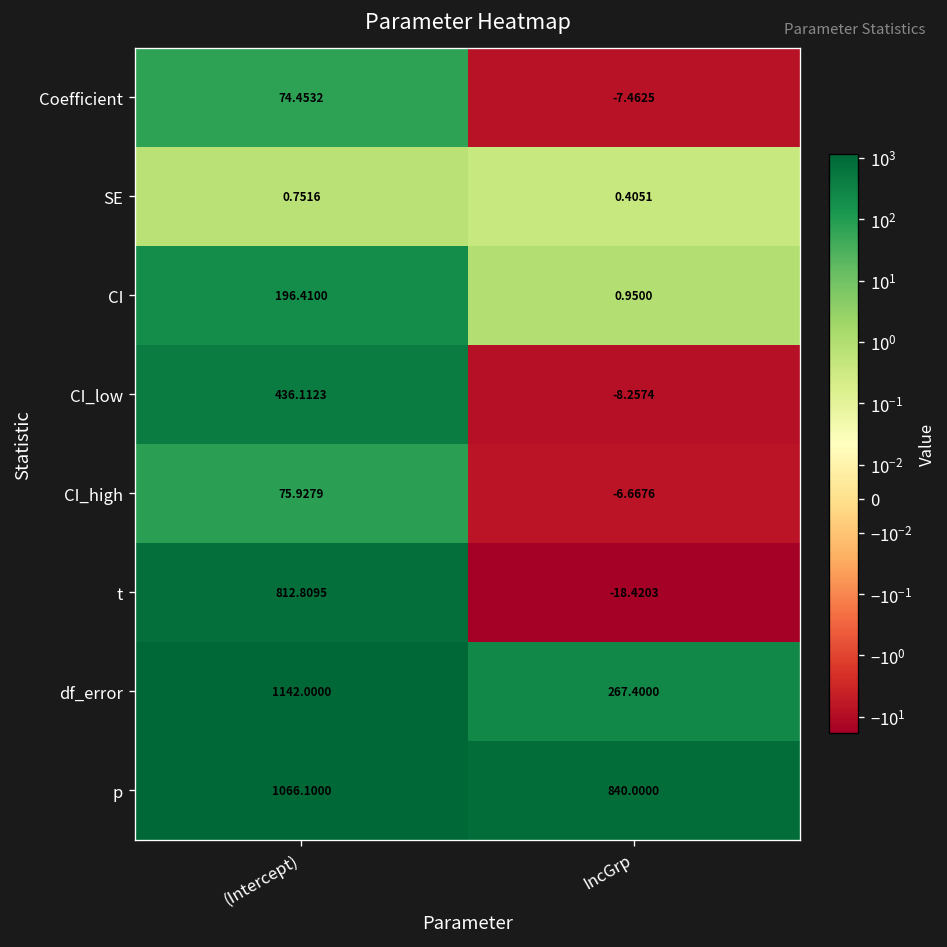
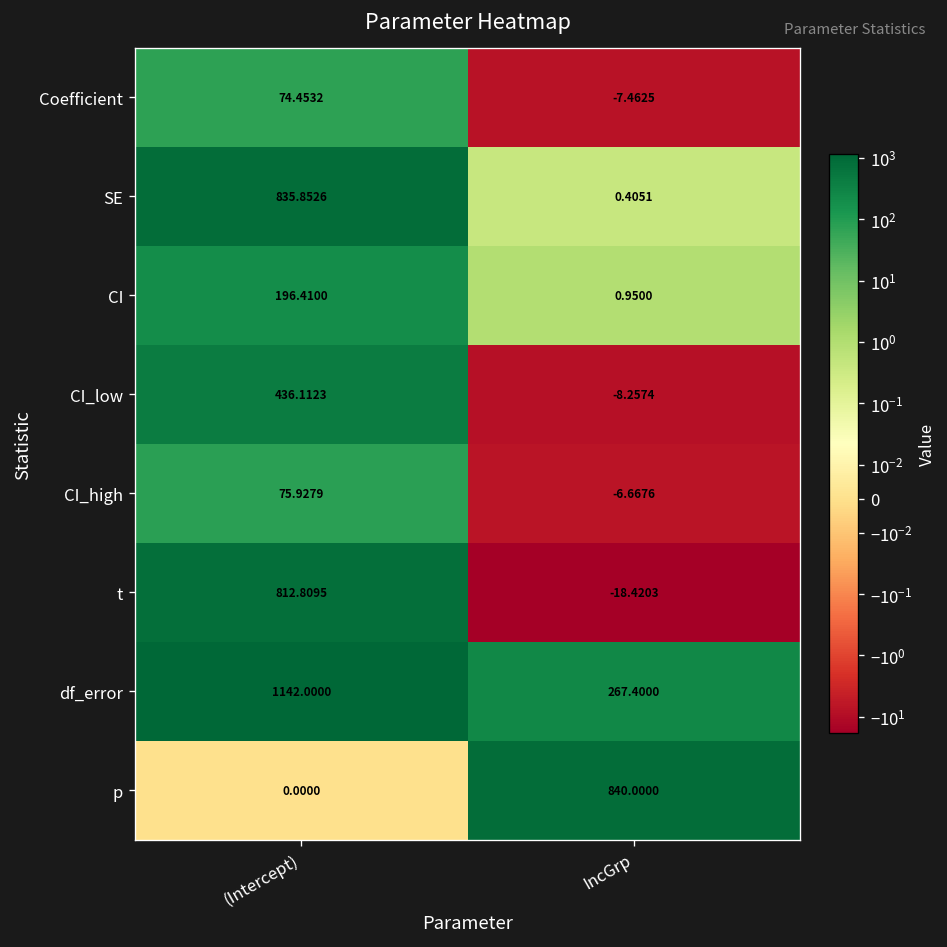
SE, (Intercept): 0.7516 -> 835.8526
p, (Intercept): 1066.1000 -> 0.0000
